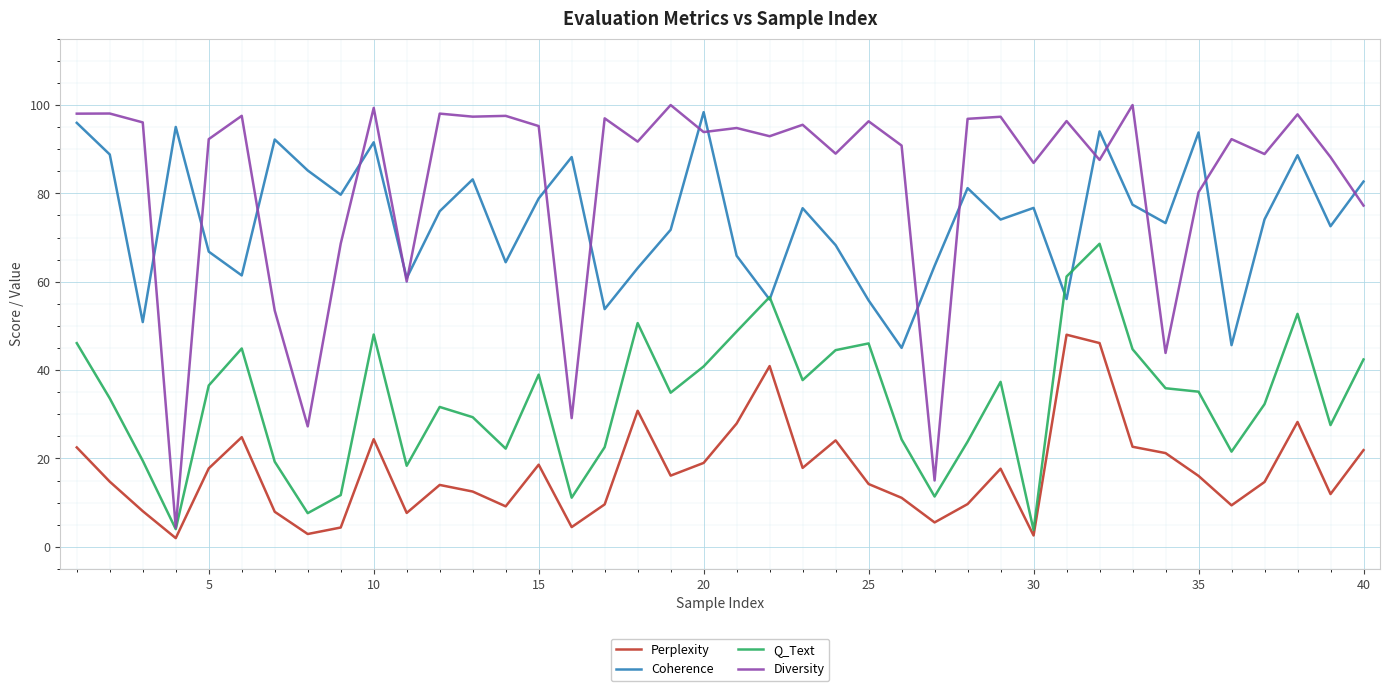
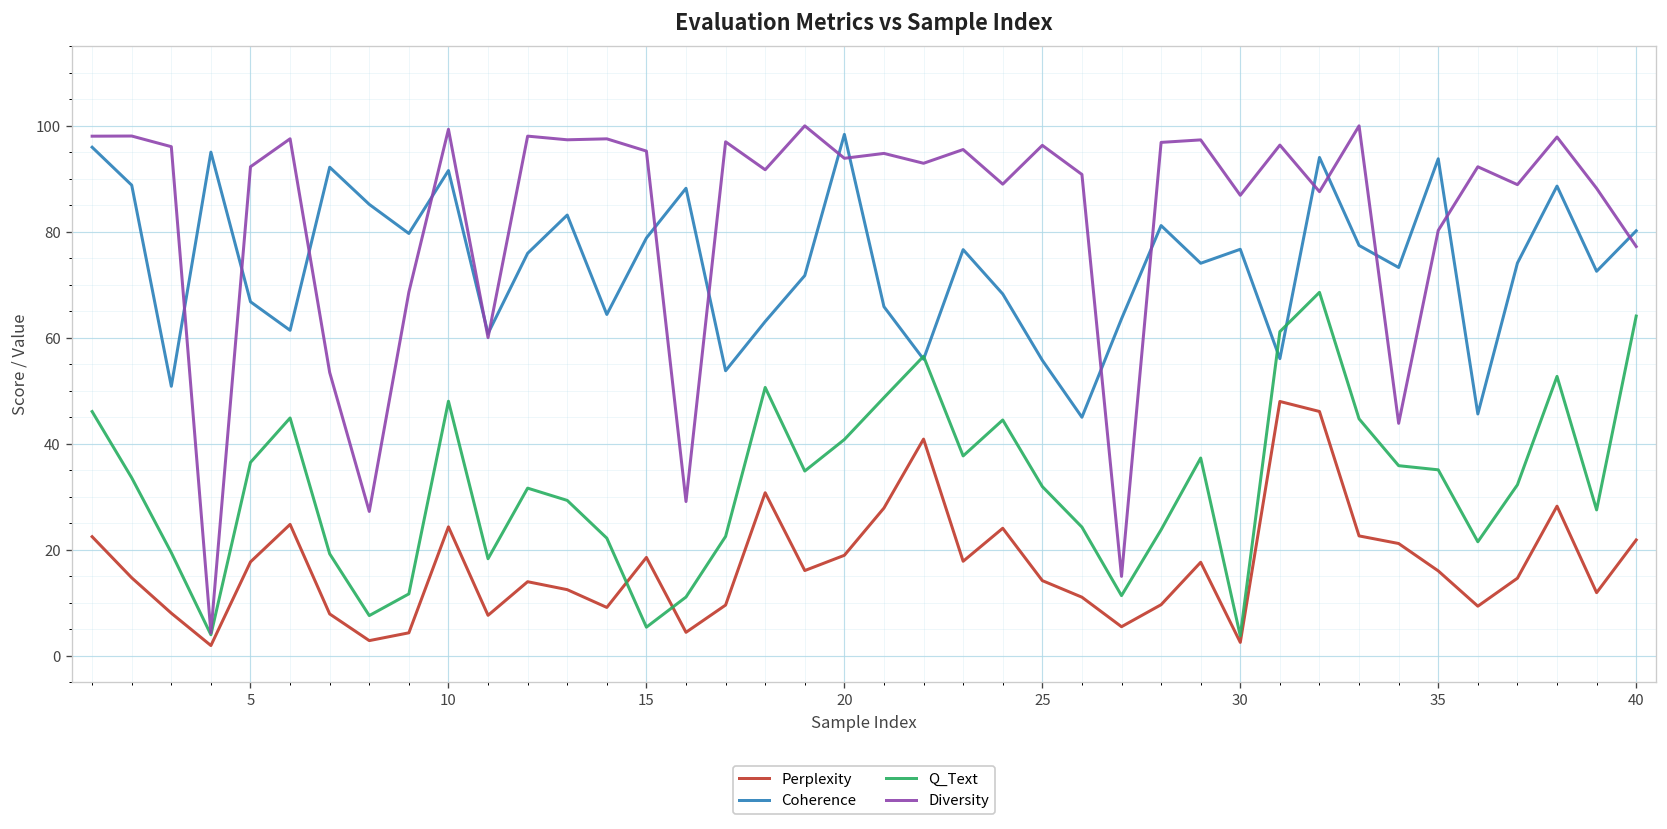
Q_Text, 15: 39 -> 5
Q_Text, 25: 46 -> 32
Coherence, 40: 83 -> 80
Q_Text, 40: 42 -> 64
